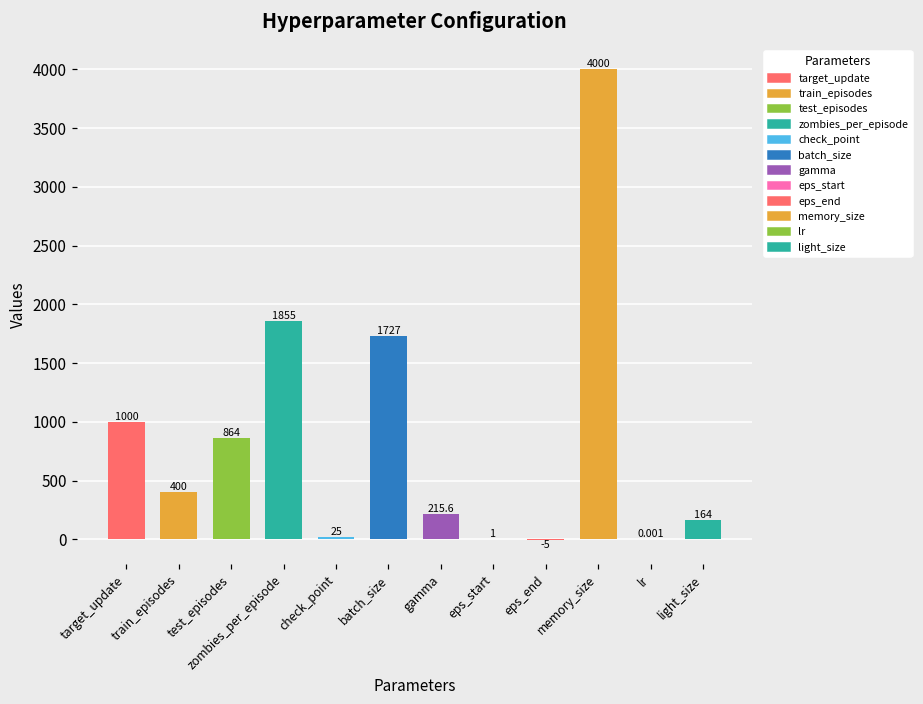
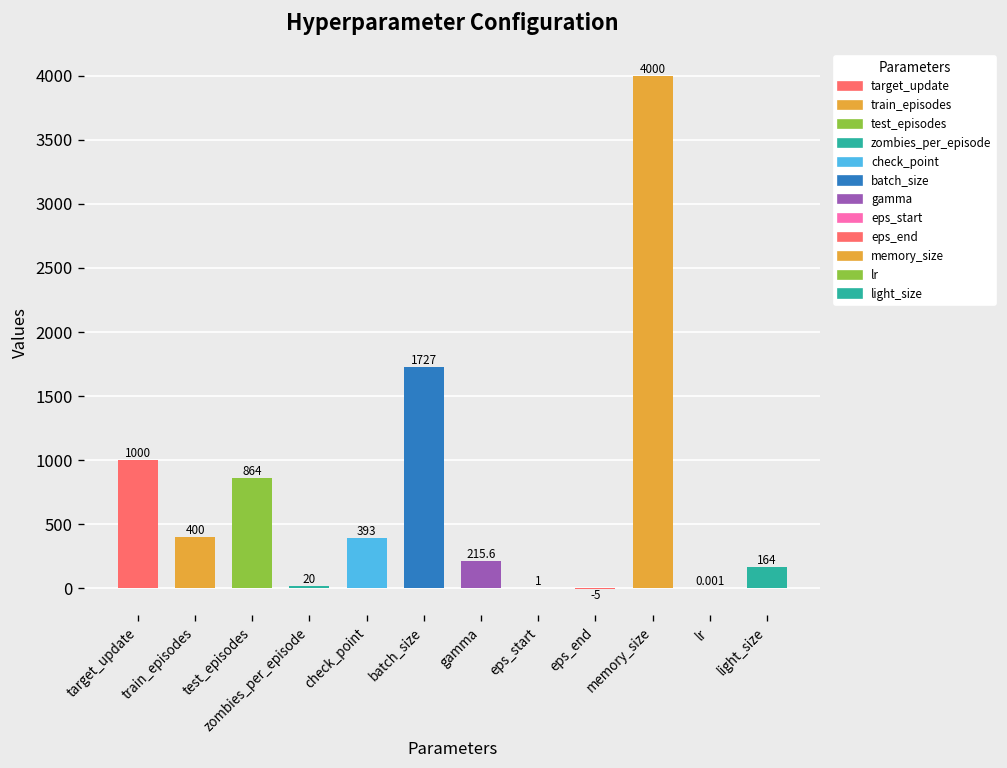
zombies_per_episode: 1855 -> 20
check_point: 25 -> 393
